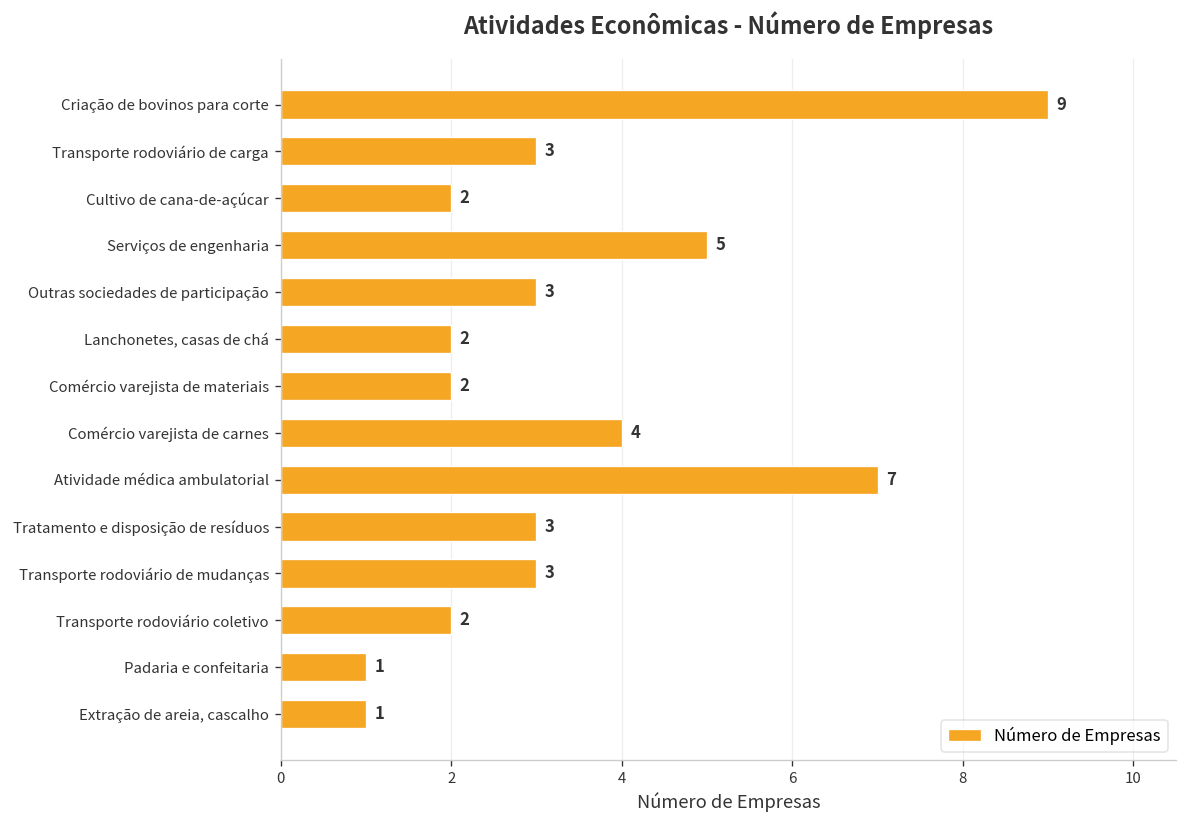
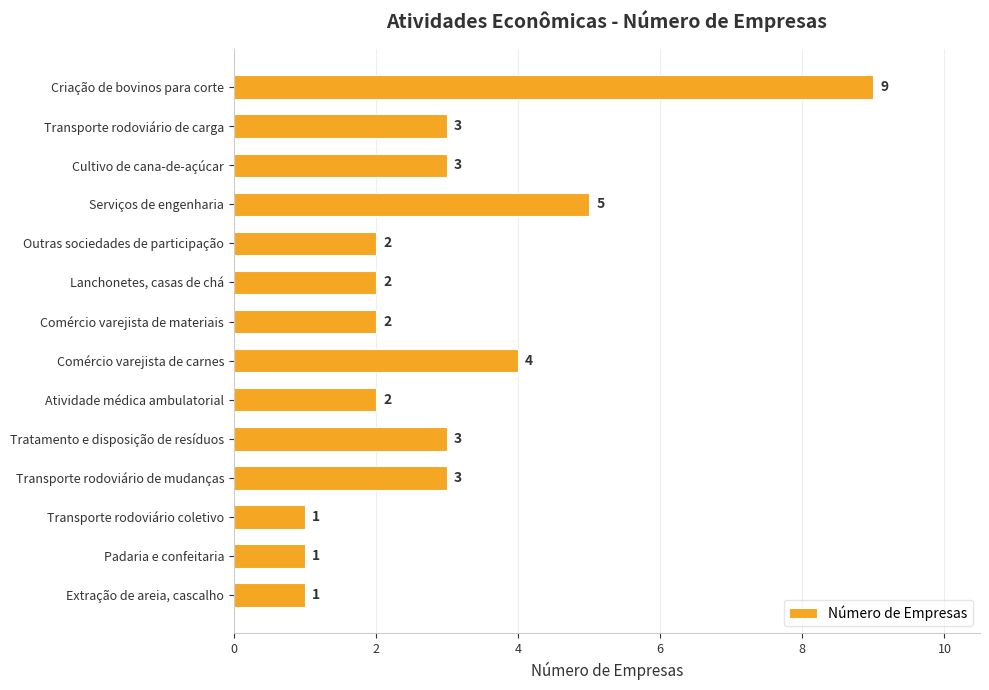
Cultivo de cana-de-açúcar: 2 -> 3
Outras sociedades de participação: 3 -> 2
Atividade médica ambulatorial: 7 -> 2
Transporte rodoviário coletivo: 2 -> 1
